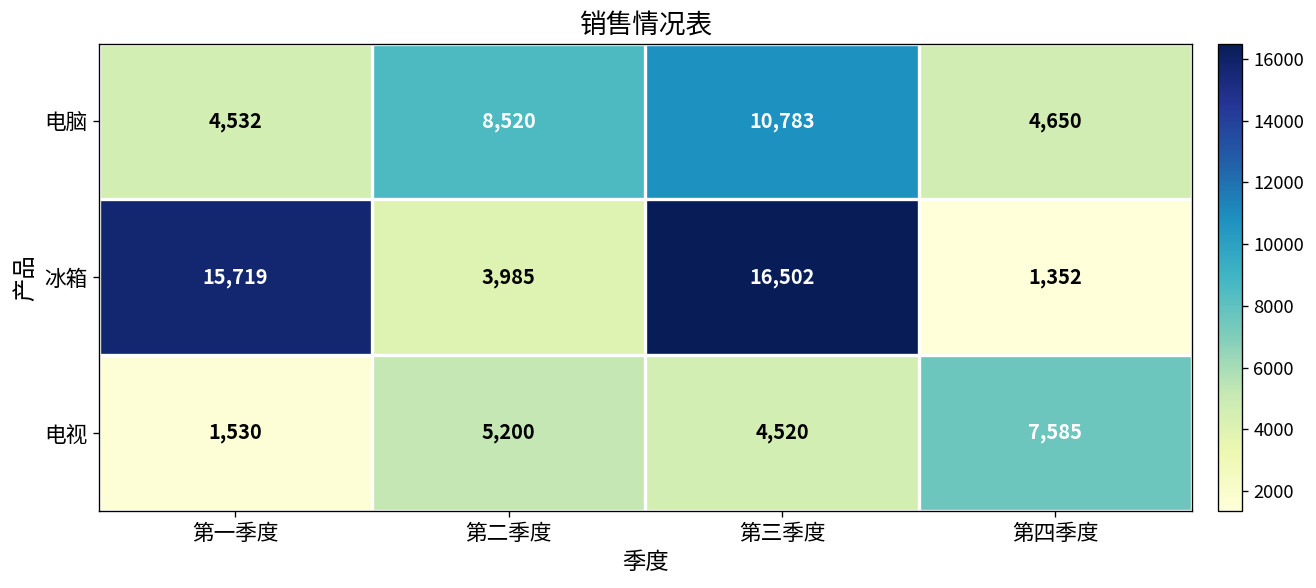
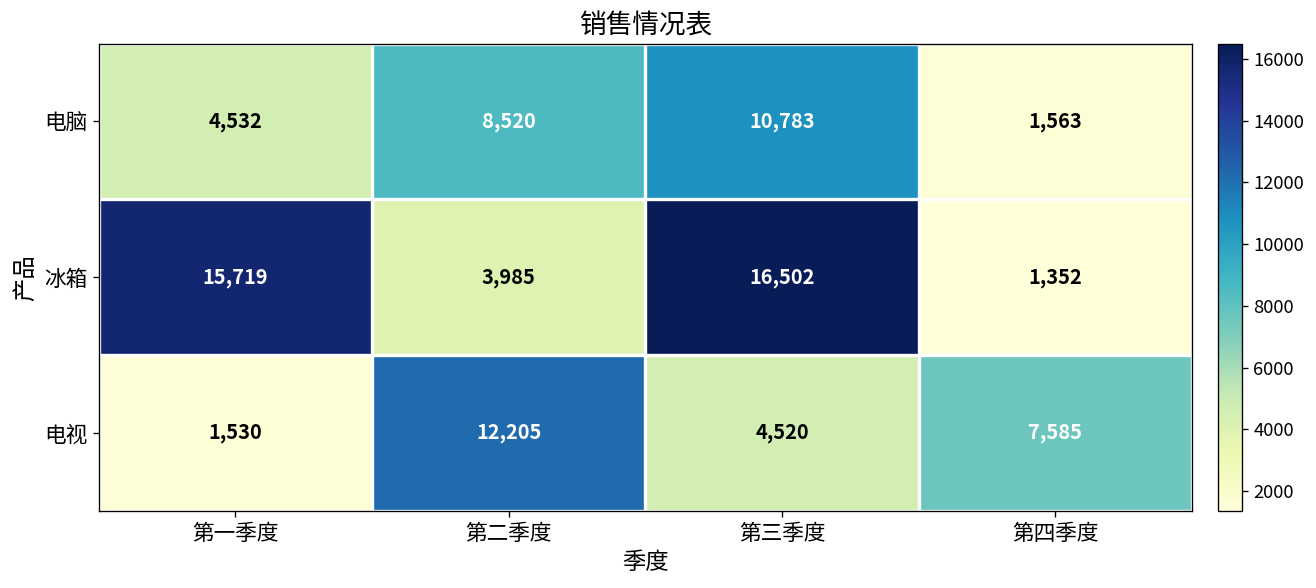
电脑, 第四季度: 4,650 -> 1,563
电视, 第二季度: 5,200 -> 12,205
